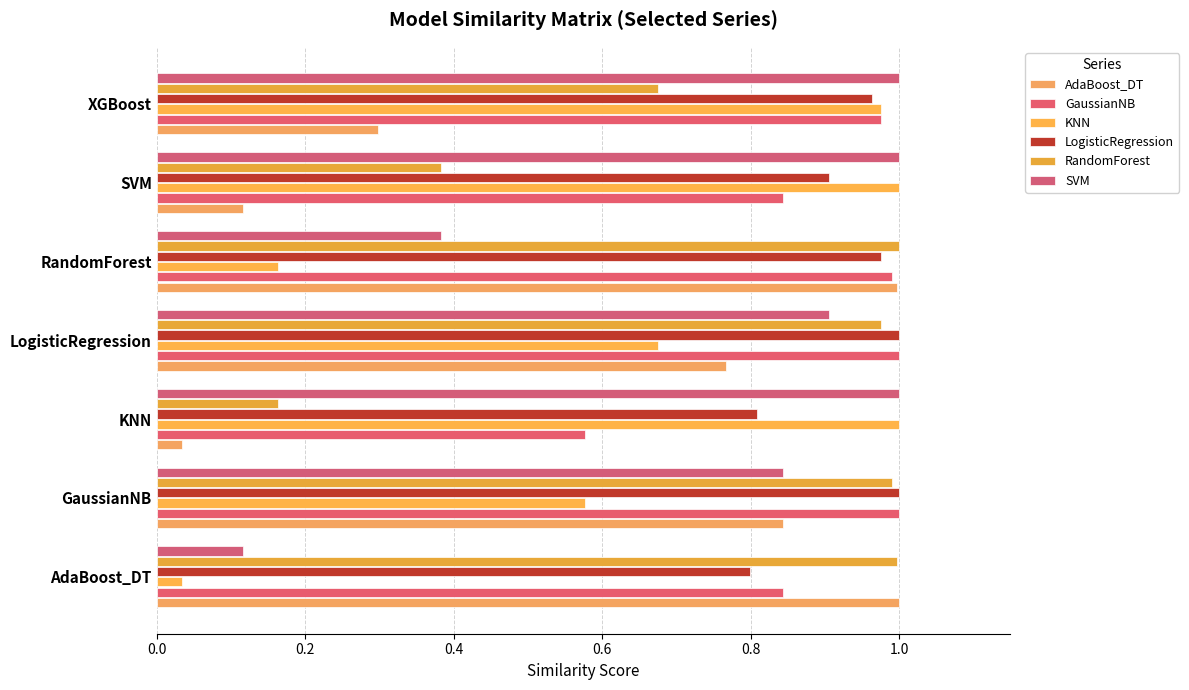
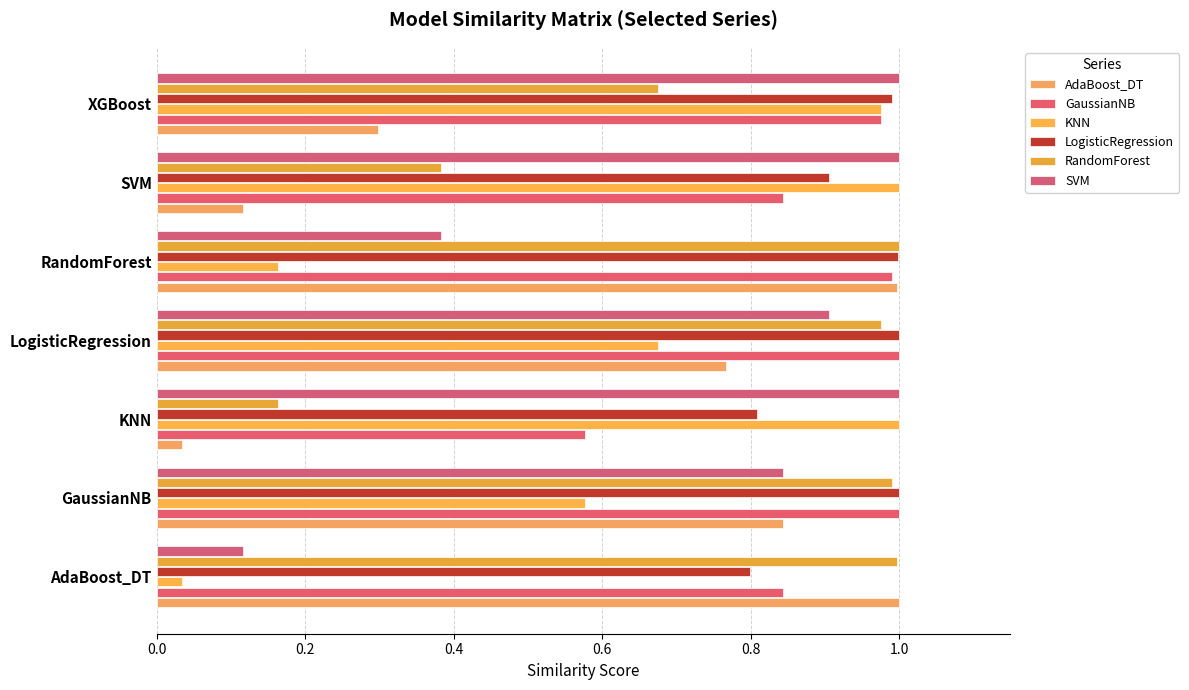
LogisticRegression, XGBoost: 0.96 -> 0.99
LogisticRegression, RandomForest: 0.98 -> 1.00
